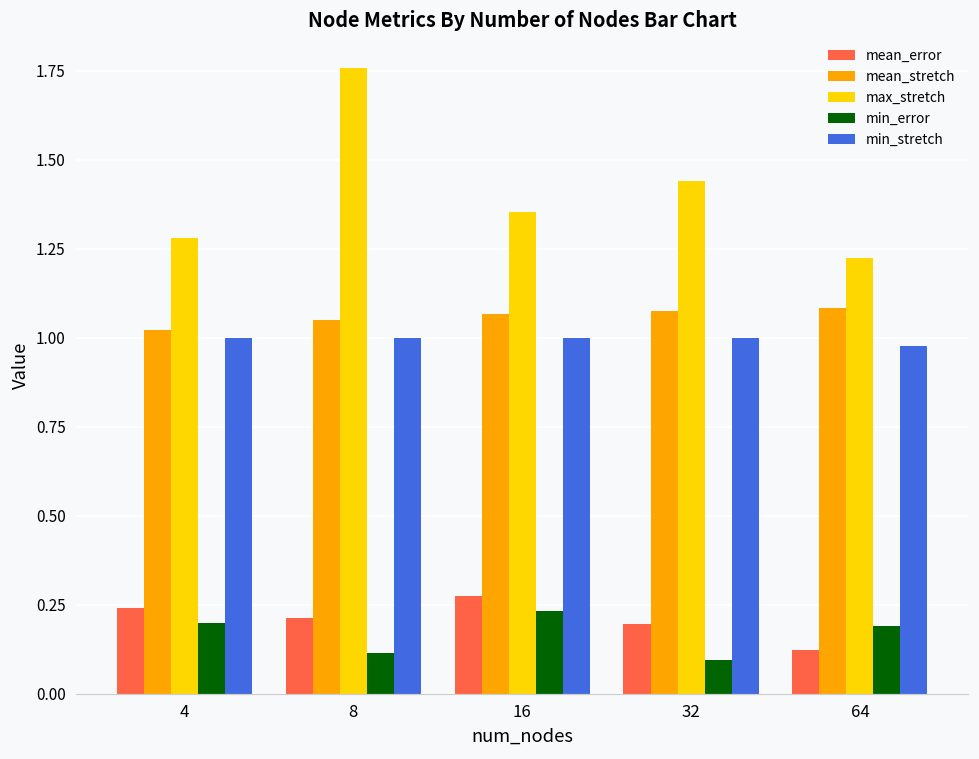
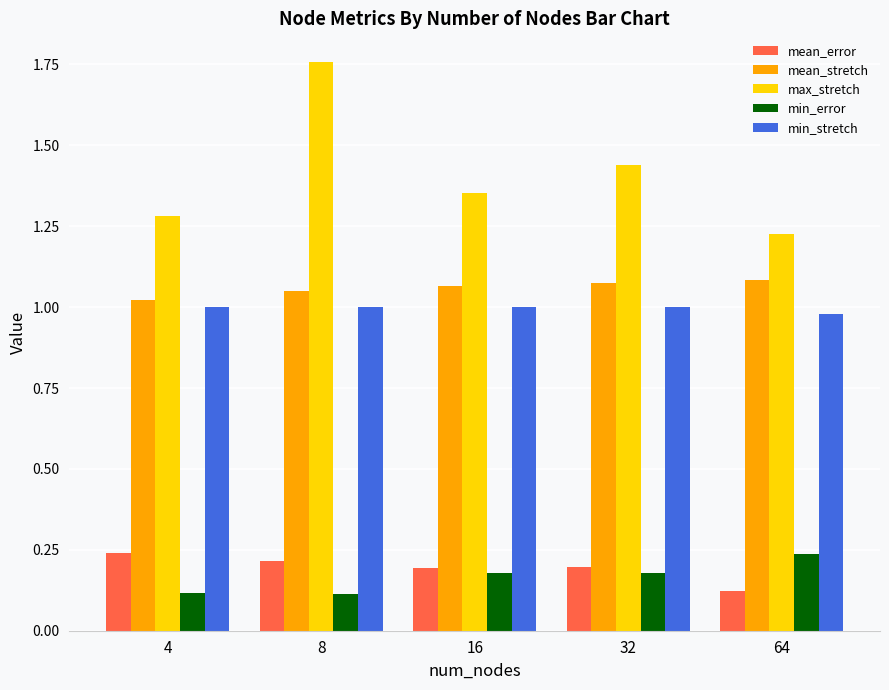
min_error, 4: 0.20 -> 0.12
mean_error, 16: 0.27 -> 0.19
min_error, 16: 0.23 -> 0.18
min_error, 32: 0.09 -> 0.18
min_error, 64: 0.19 -> 0.24
